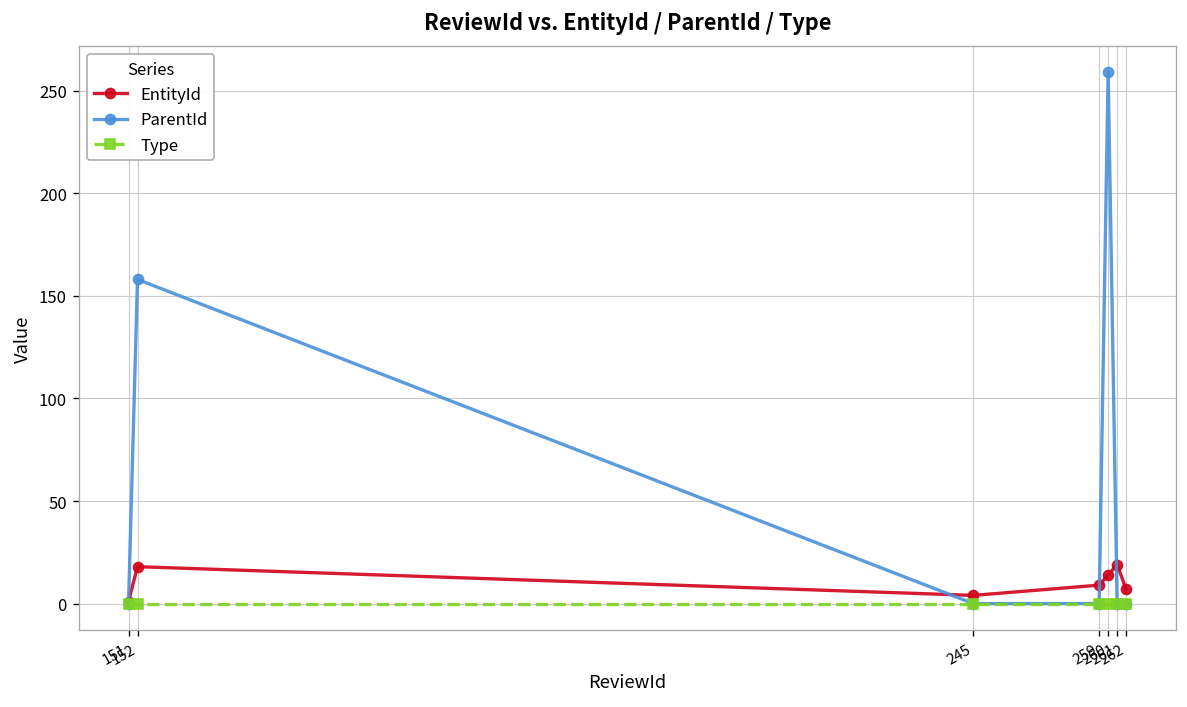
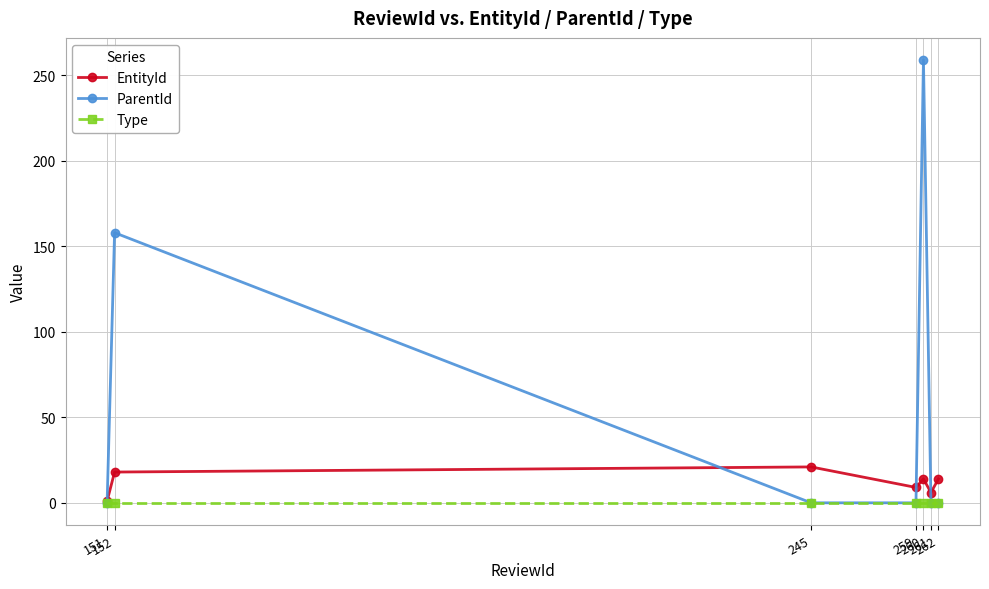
EntityId, 245: 4 -> 21
EntityId, 261: 19 -> 6
EntityId, 262: 7 -> 14
